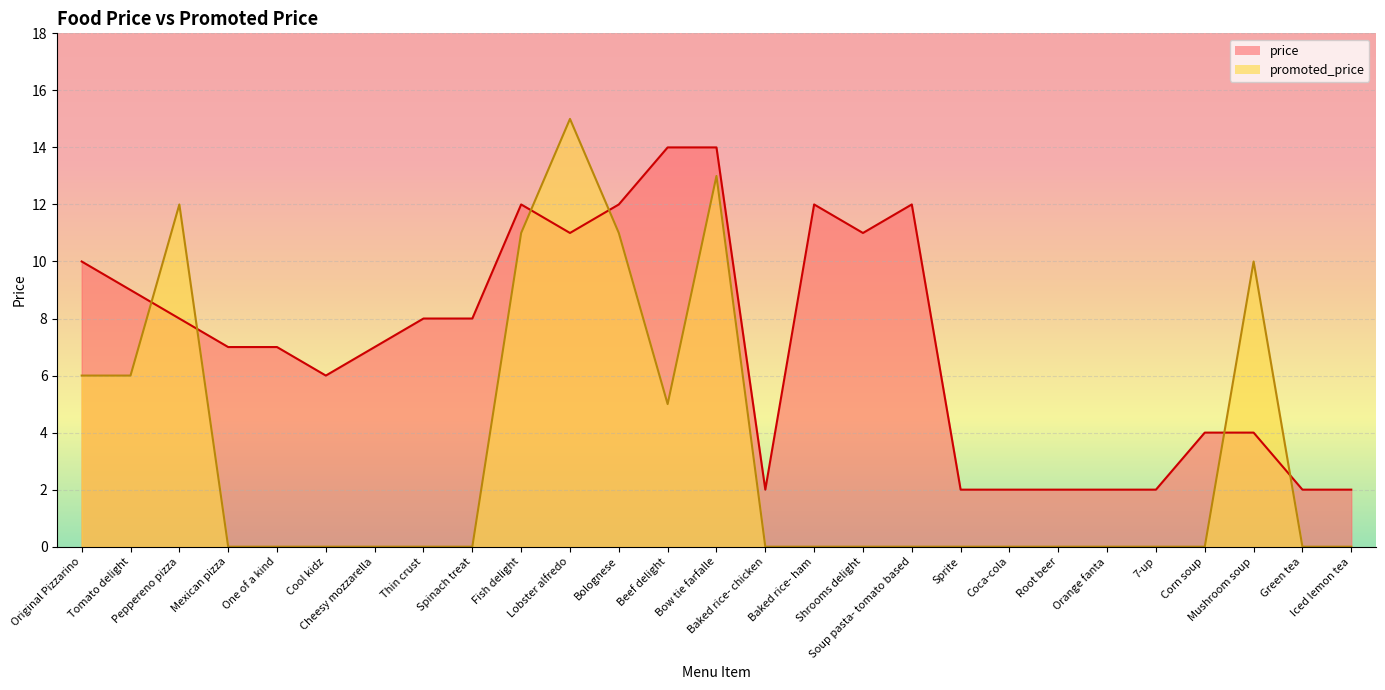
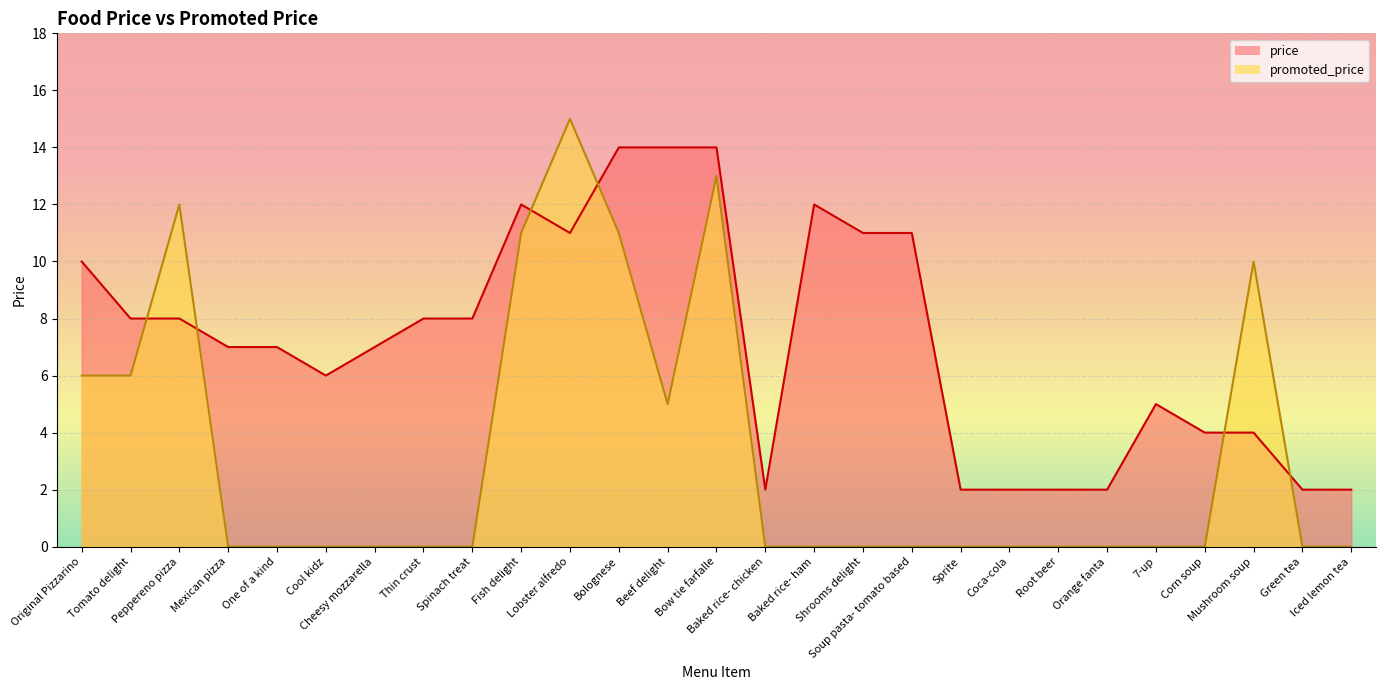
price, Tomato delight: 9 -> 8
price, Bolognese: 12 -> 14
price, Soup pasta- tomato based: 12 -> 11
price, 7-up: 2 -> 5
